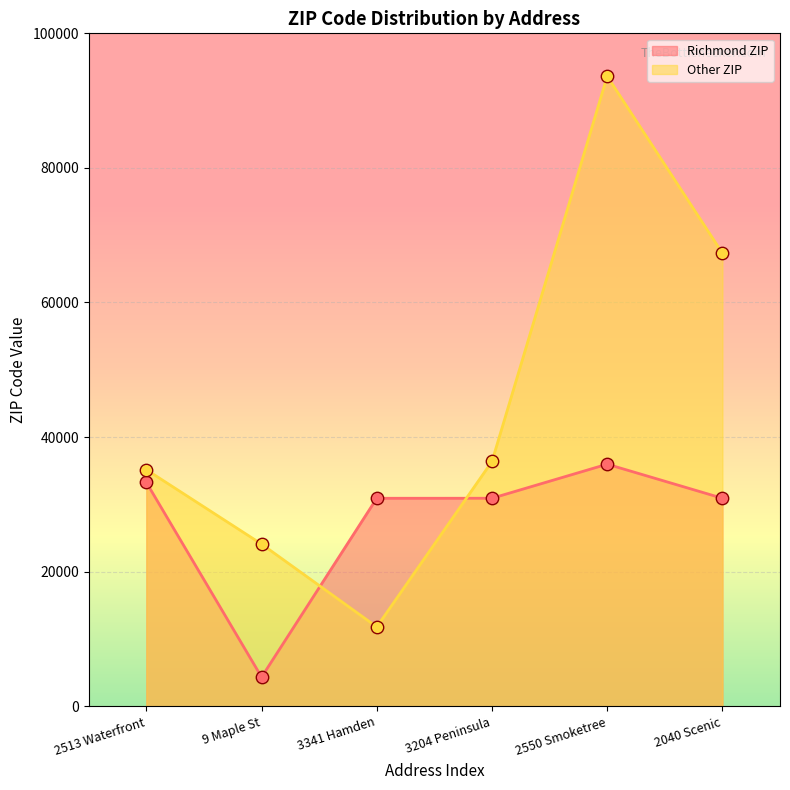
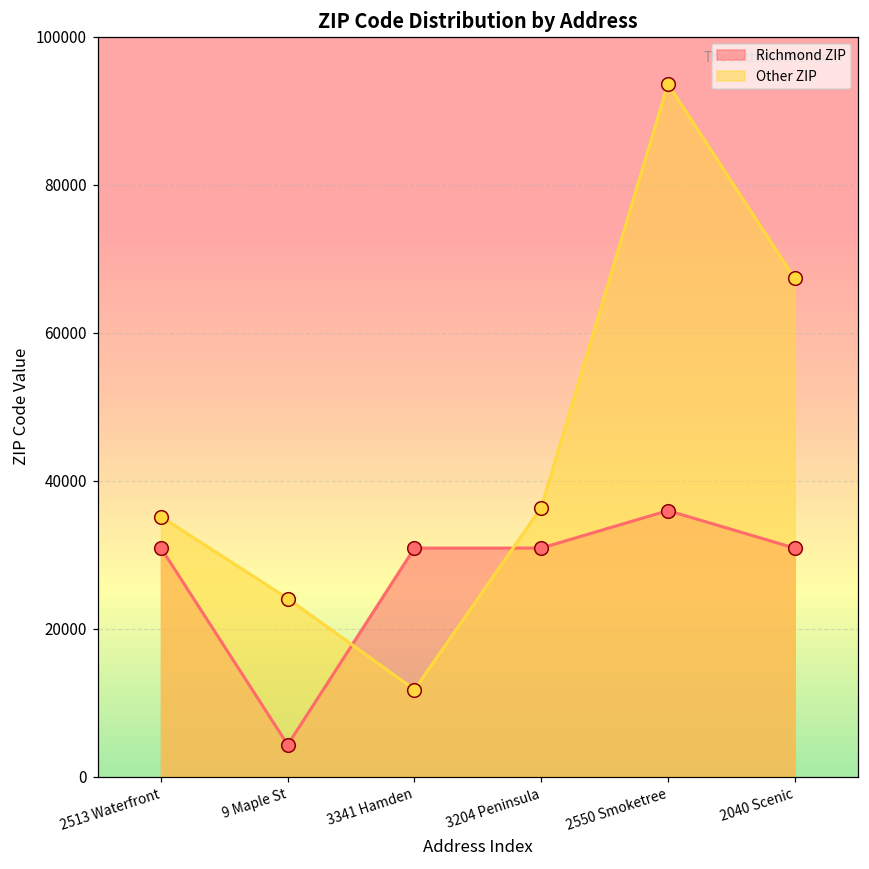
Richmond ZIP, 2513 Waterfront: 33000 -> 31000
